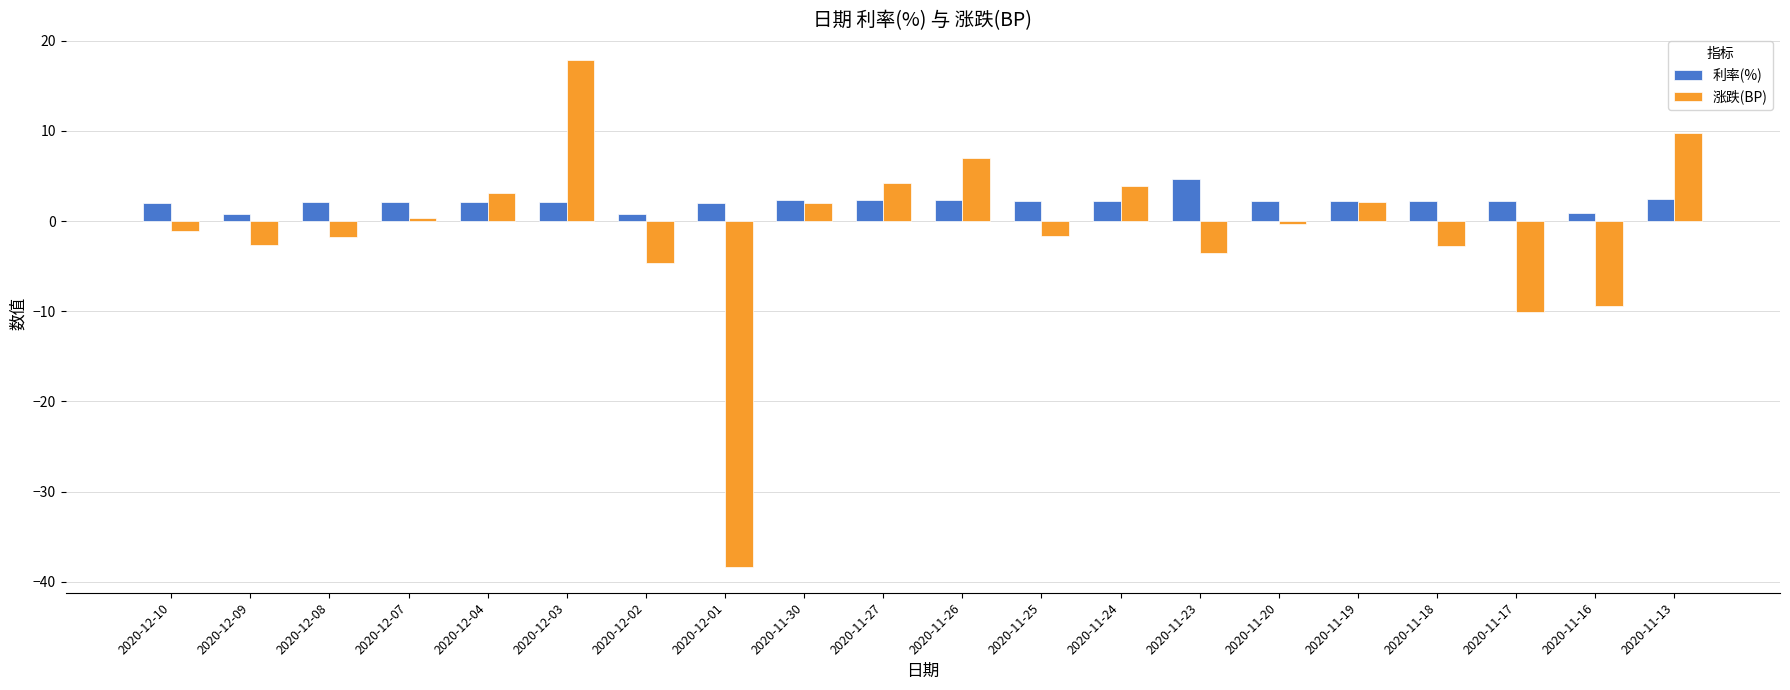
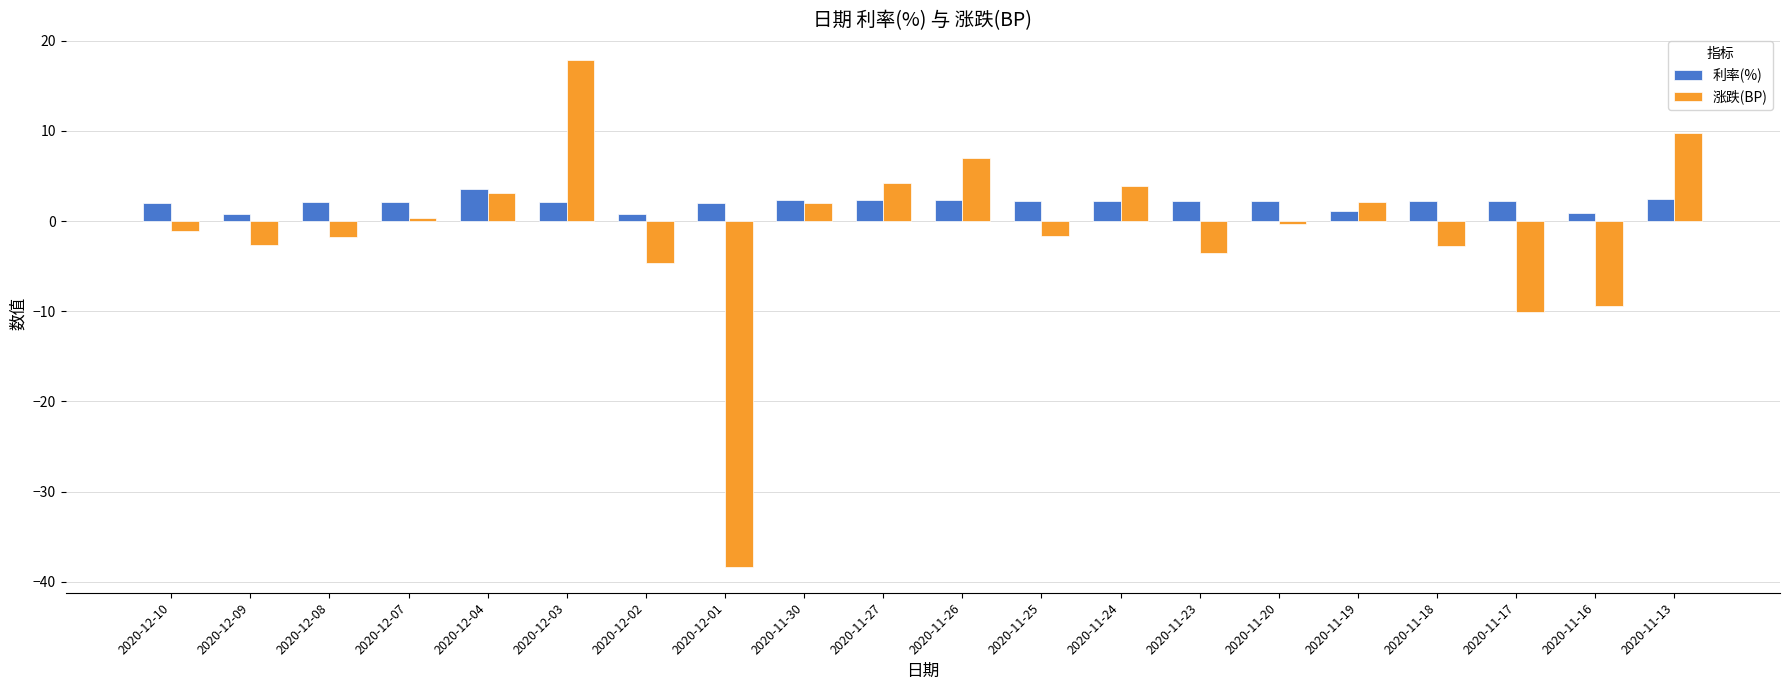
利率(%), 2020-12-04: 2 -> 4
利率(%), 2020-11-23: 5 -> 2
利率(%), 2020-11-19: 2 -> 1
